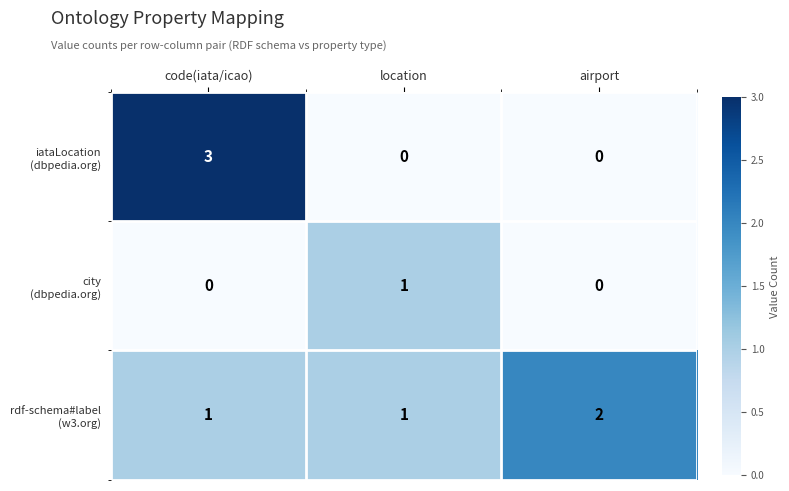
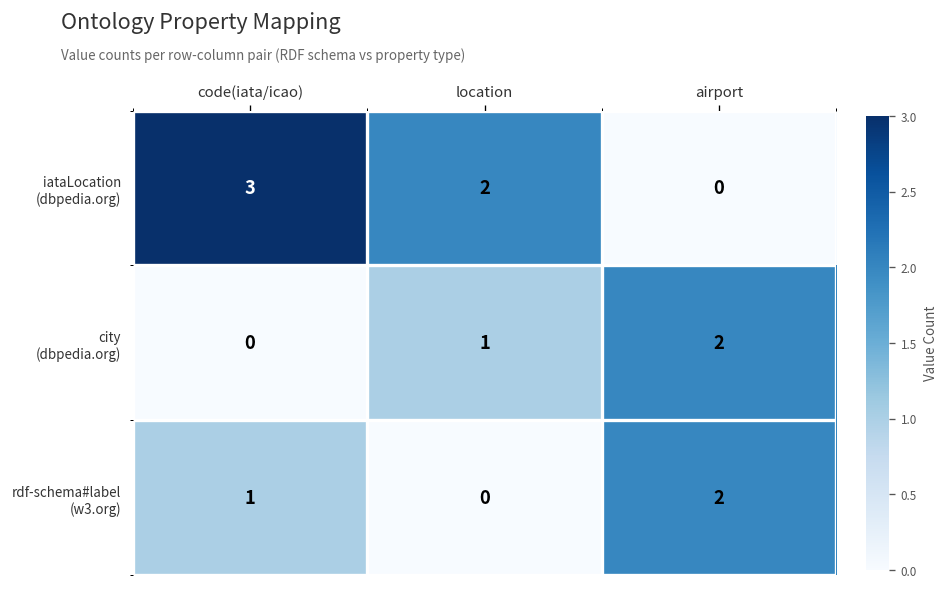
iataLocation (dbpedia.org), location: 0 -> 2
city (dbpedia.org), airport: 0 -> 2
rdf-schema#label (w3.org), location: 1 -> 0
